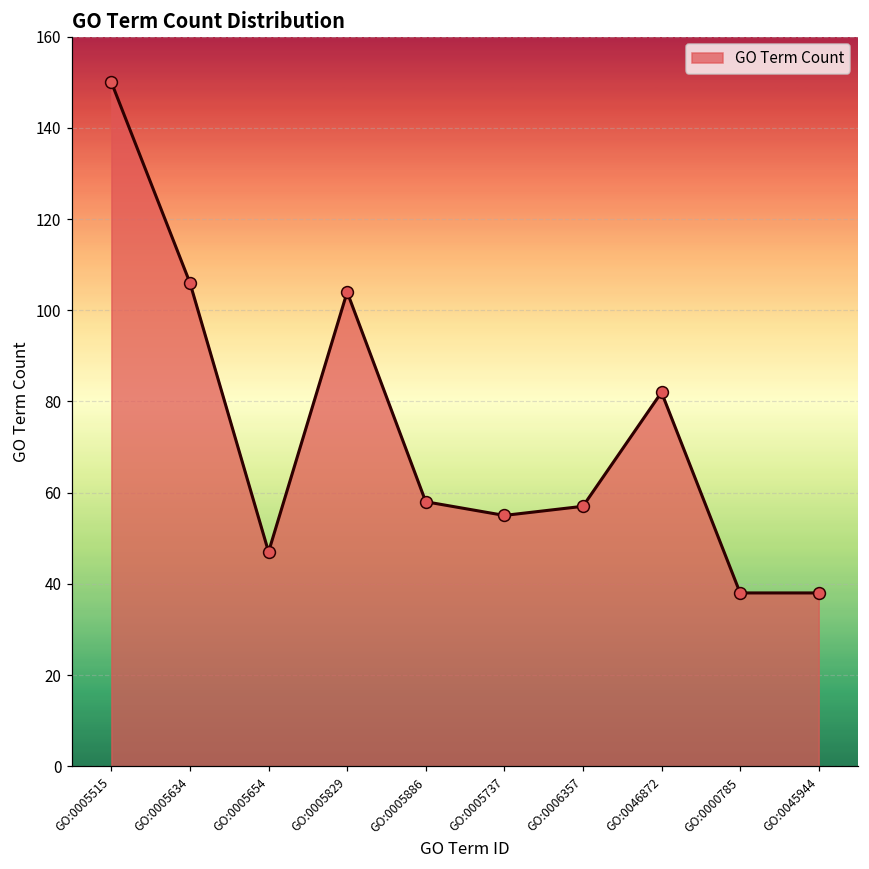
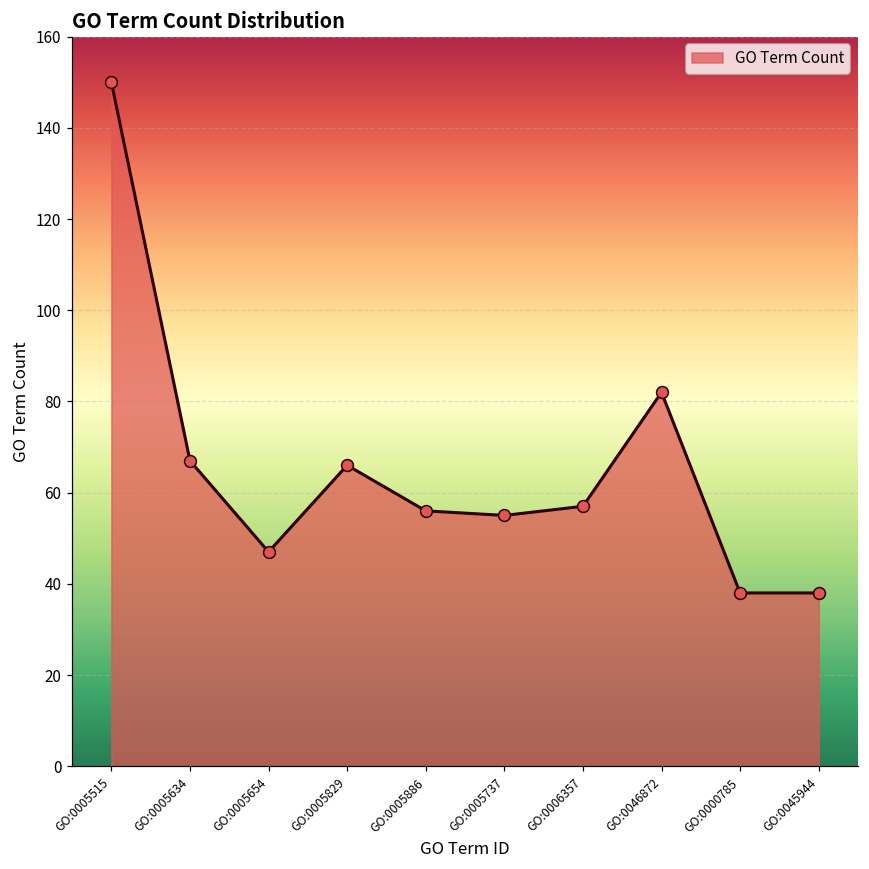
GO:0005634: 106 -> 67
GO:0005829: 104 -> 66
GO:0005886: 58 -> 56
